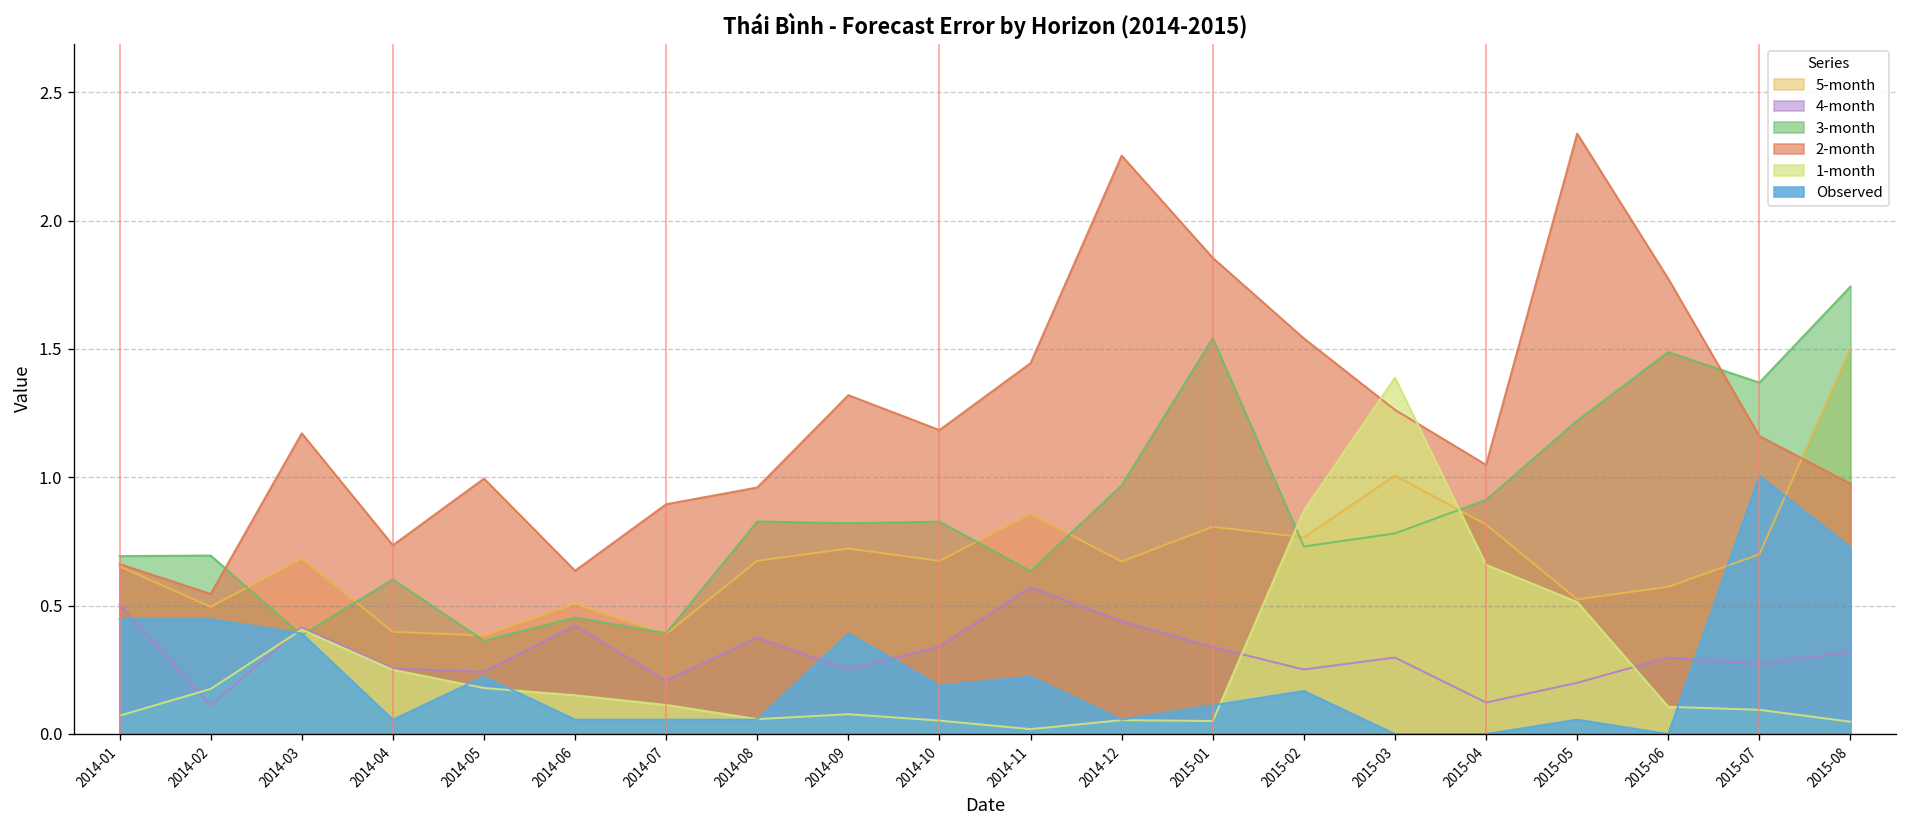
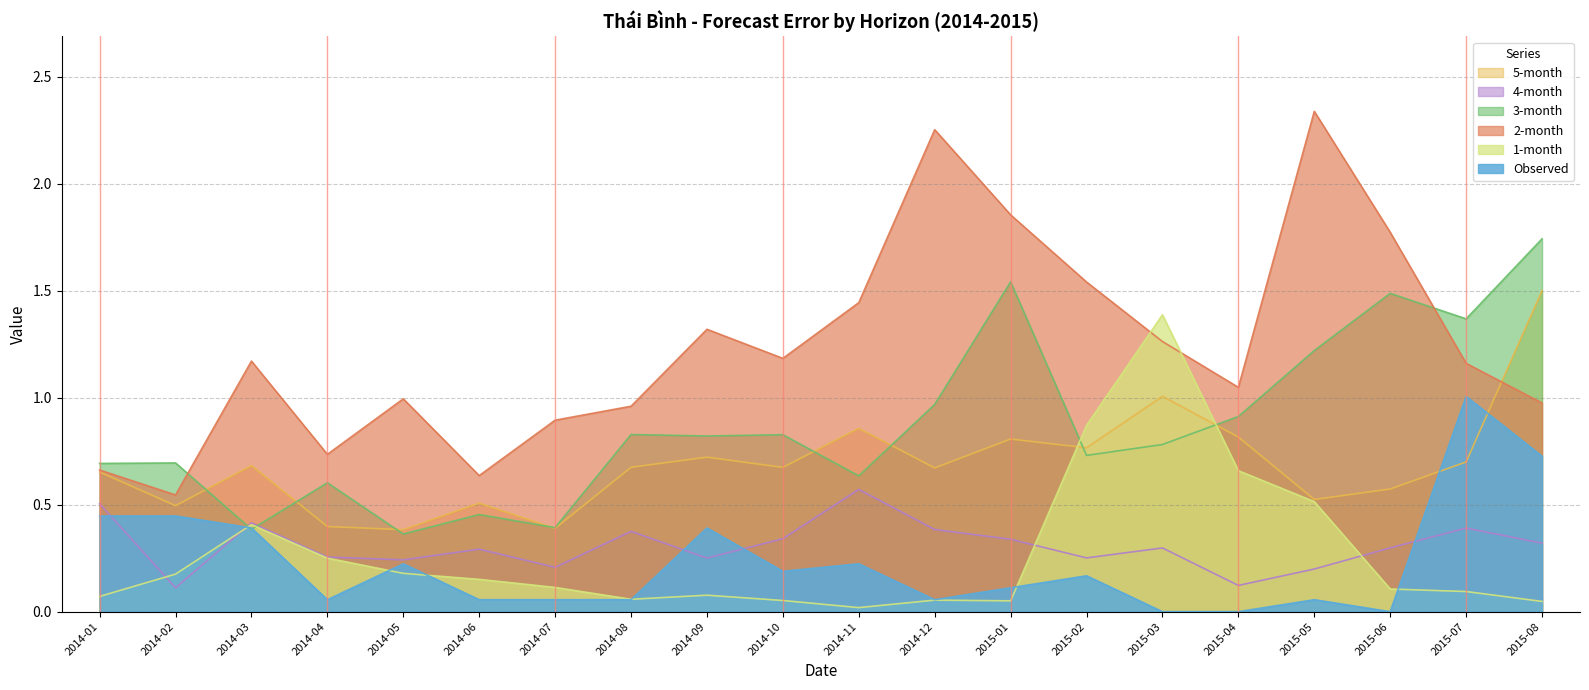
4-month, 2014-06: 0.42 -> 0.29
4-month, 2014-12: 0.44 -> 0.38
4-month, 2015-07: 0.27 -> 0.39
